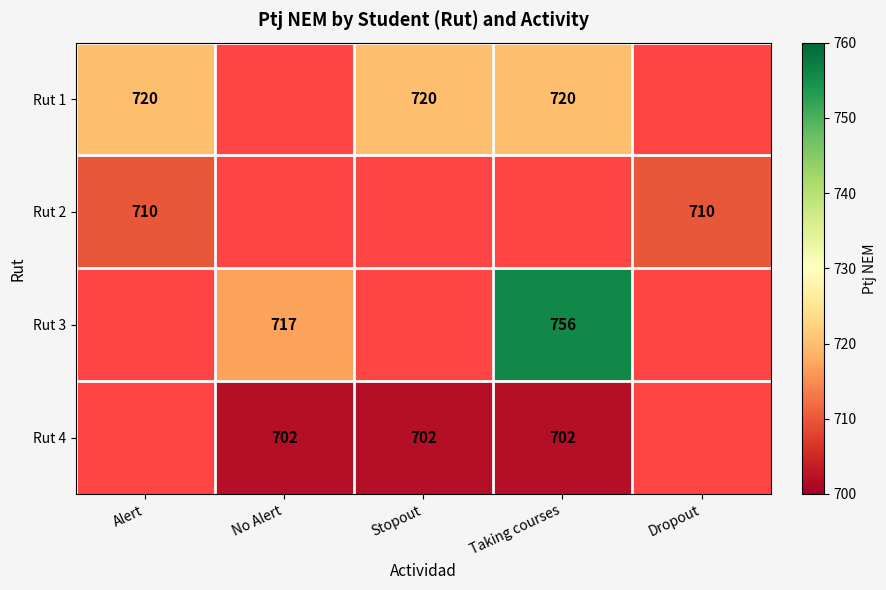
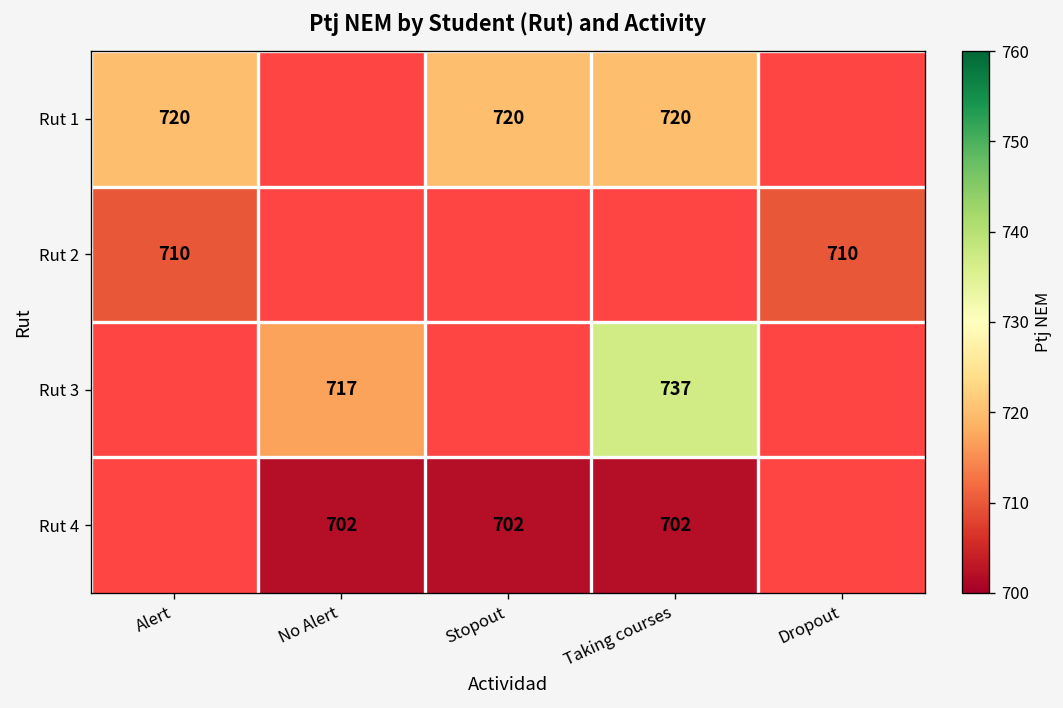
Rut 3, Taking courses: 756 -> 737
